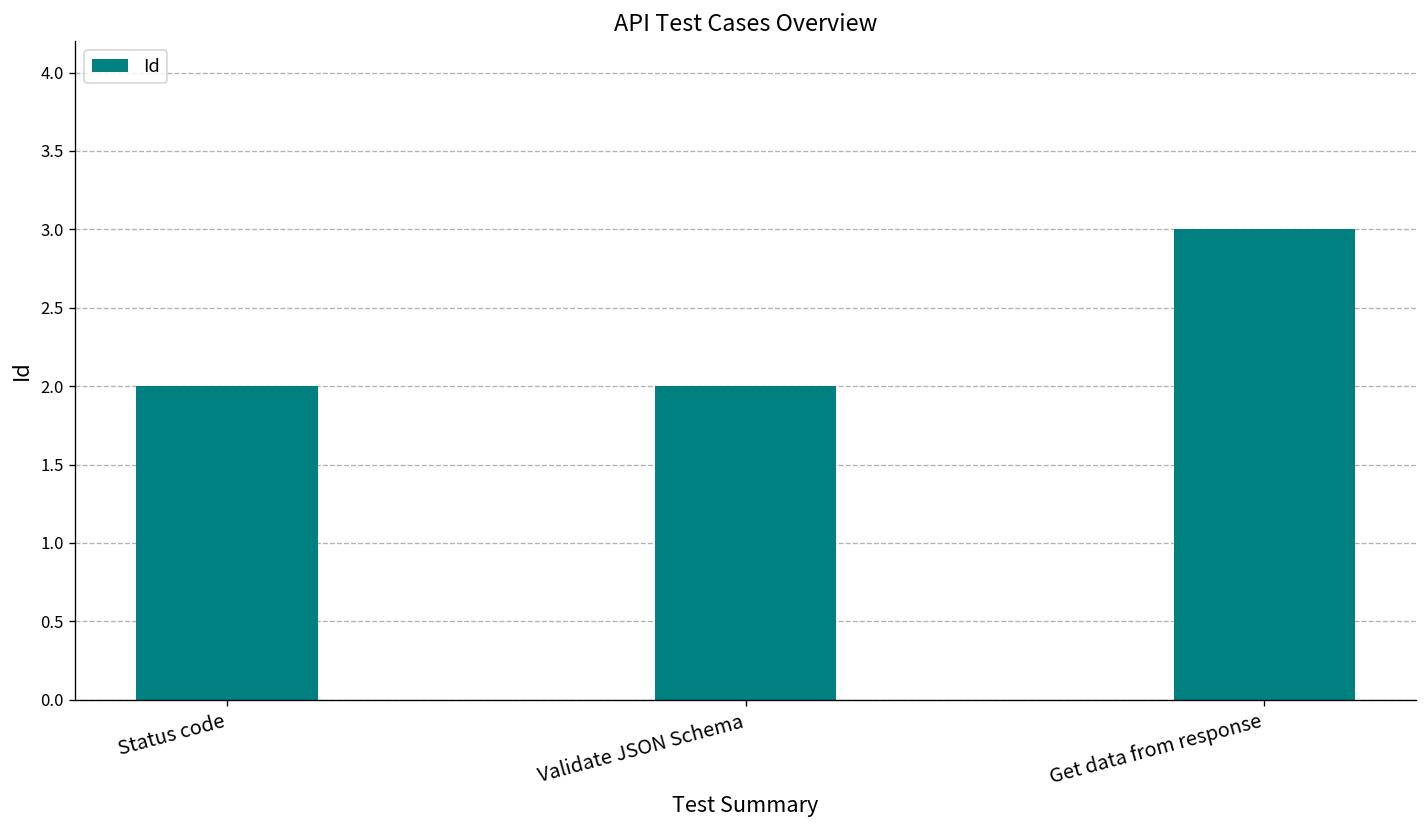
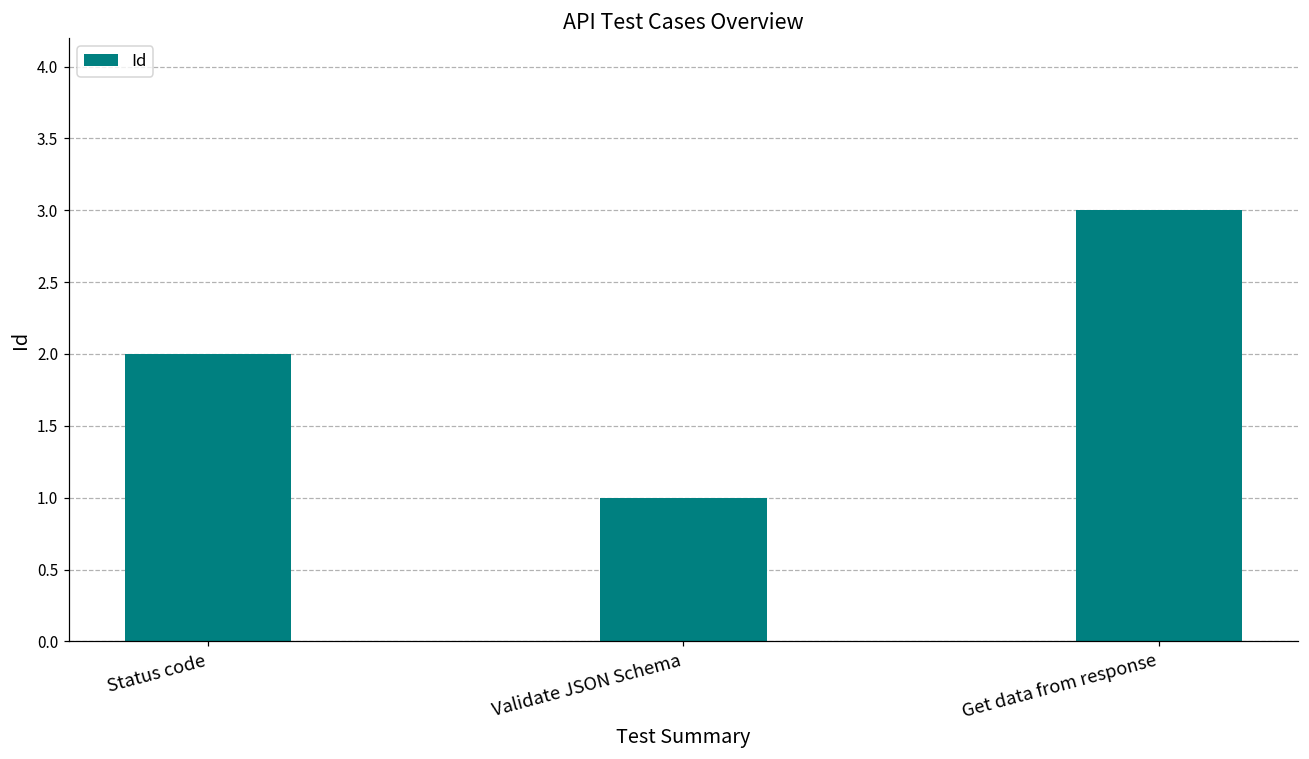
Validate JSON Schema: 2 -> 1
